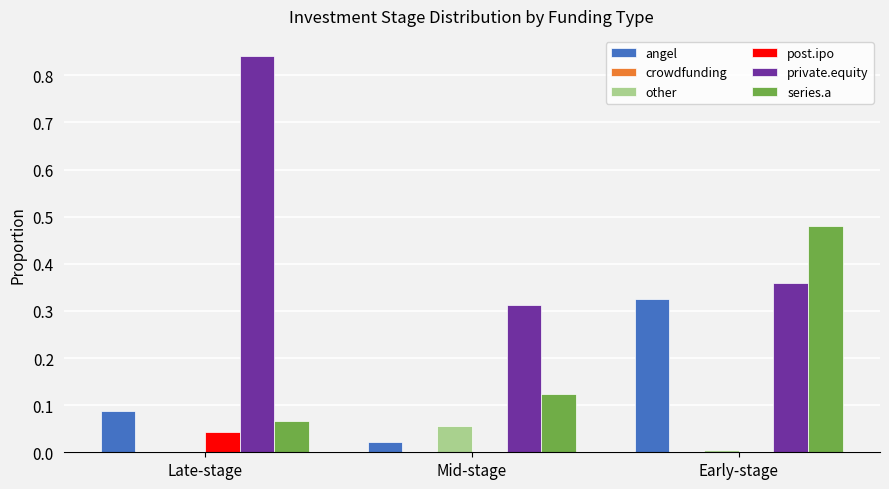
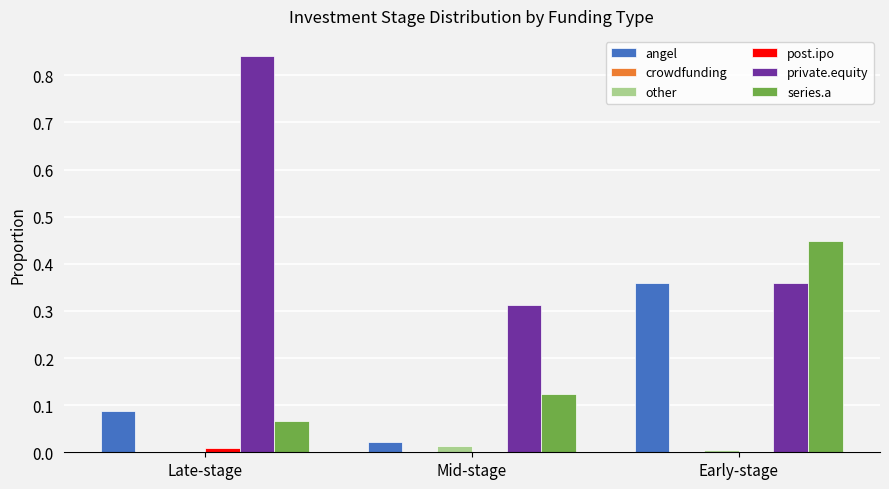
post.ipo, Late-stage: 0.04 -> 0.01
other, Mid-stage: 0.06 -> 0.01
angel, Early-stage: 0.32 -> 0.36
series.a, Early-stage: 0.48 -> 0.45
